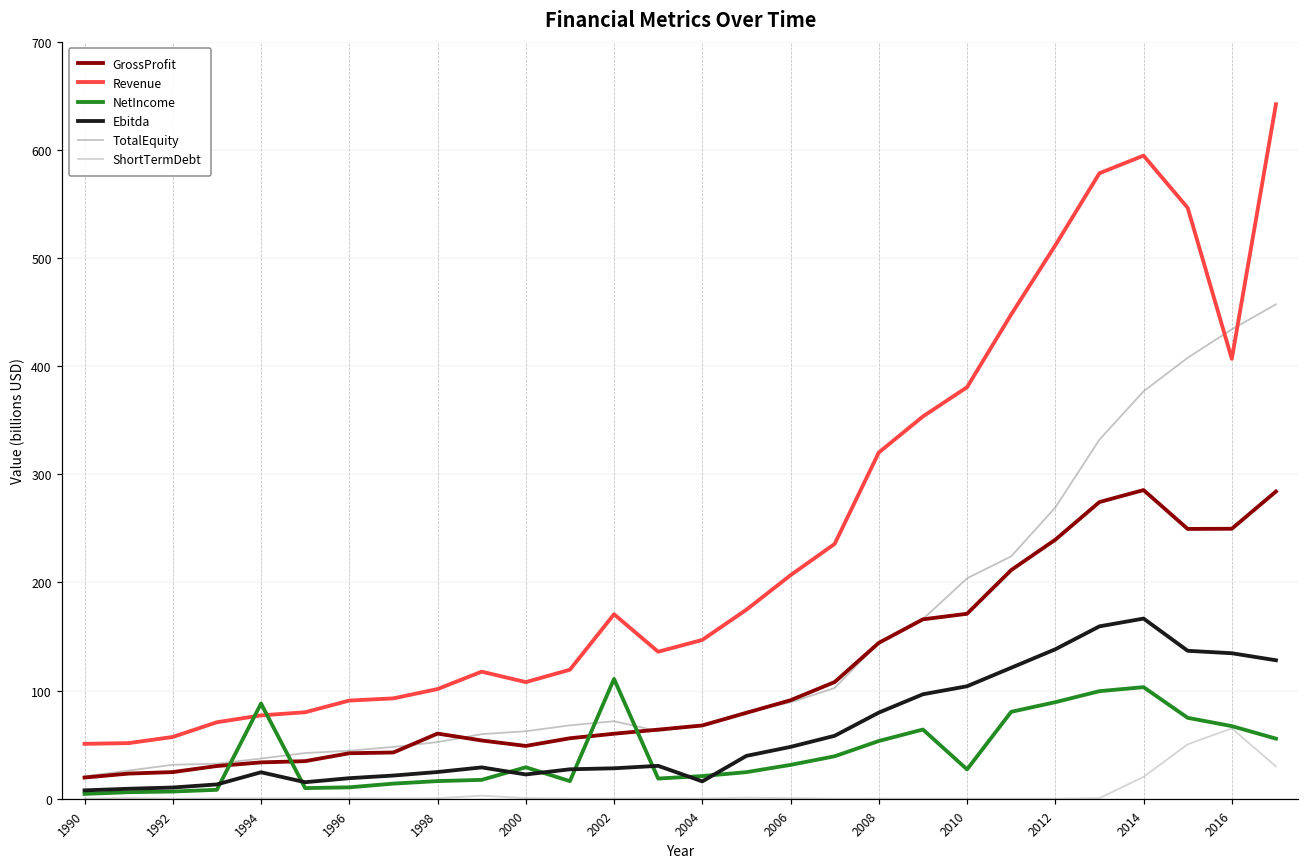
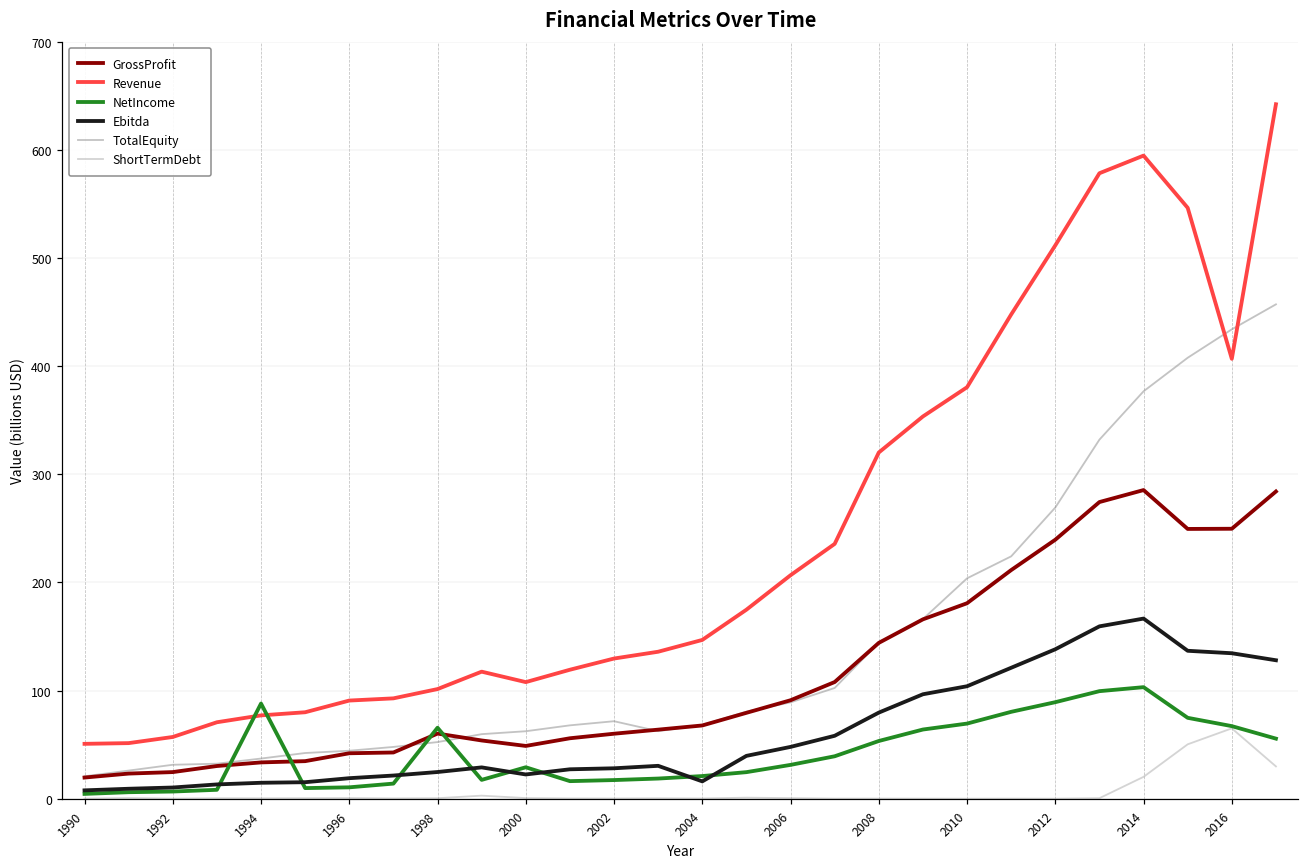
Ebitda, 1994: 20 -> 10
NetIncome, 1998: 20 -> 70
Revenue, 2002: 170 -> 130
NetIncome, 2002: 110 -> 20
GrossProfit, 2010: 170 -> 180
NetIncome, 2010: 30 -> 70
